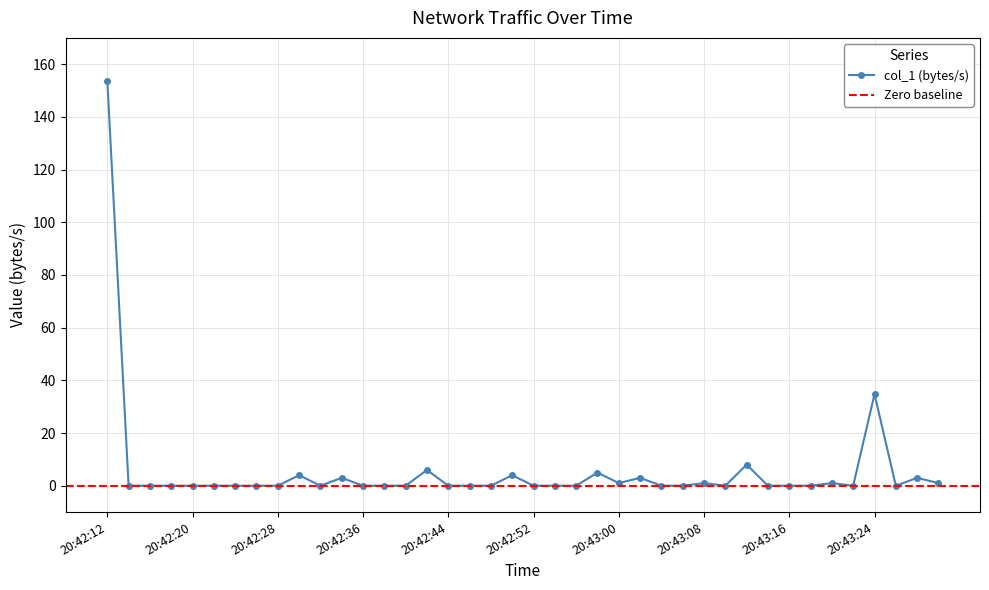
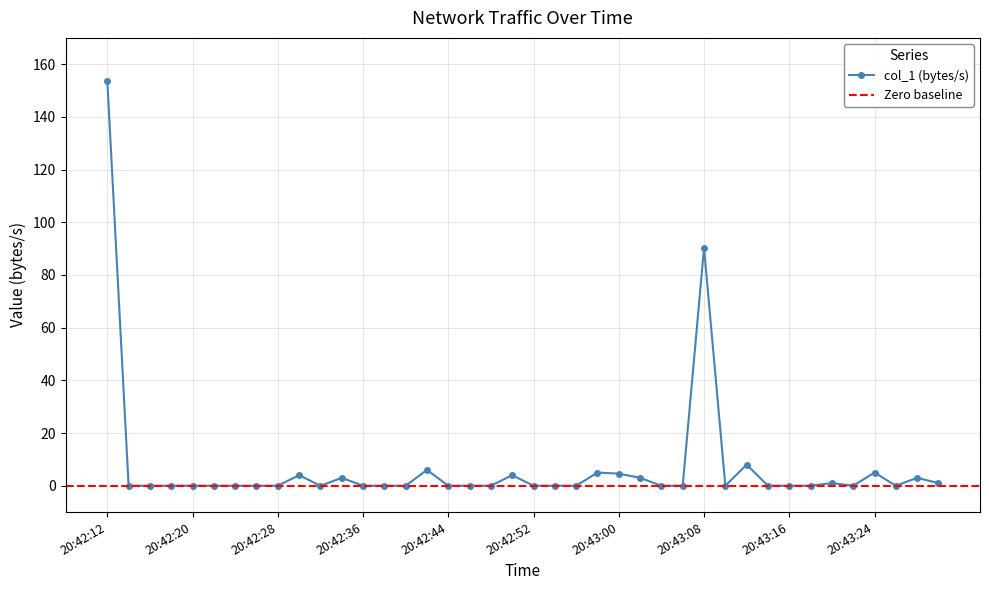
20:43:00: 1 -> 5
20:43:08: 1 -> 90
20:43:24: 35 -> 5
